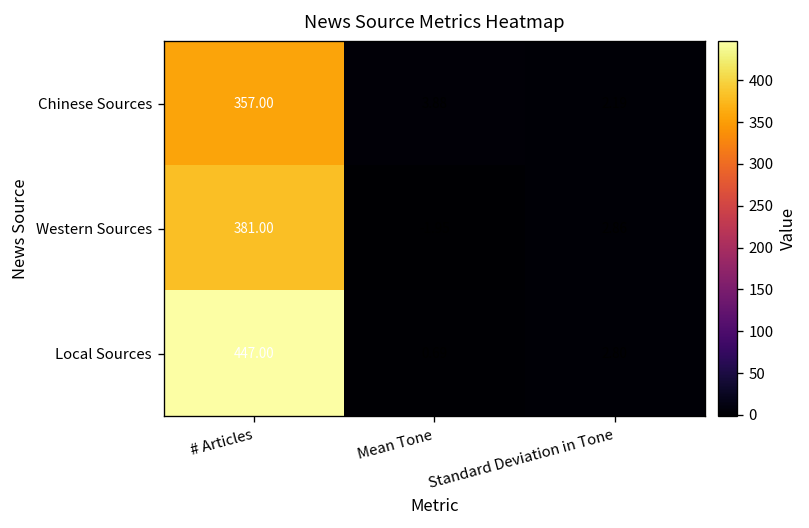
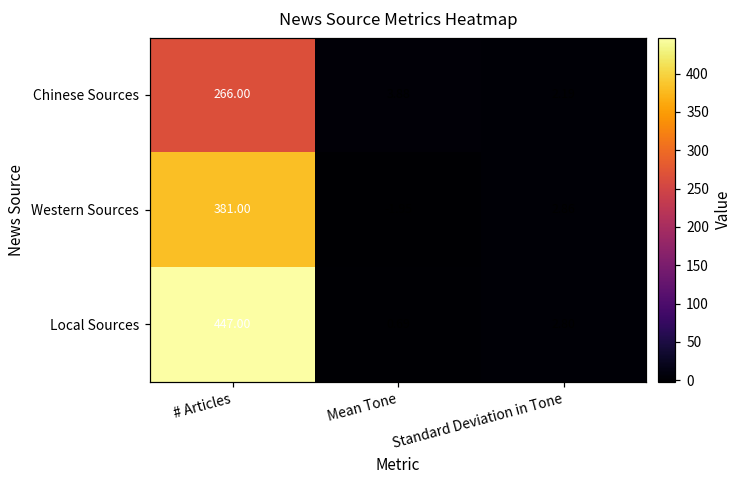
Chinese Sources, # Articles: 357.00 -> 266.00
